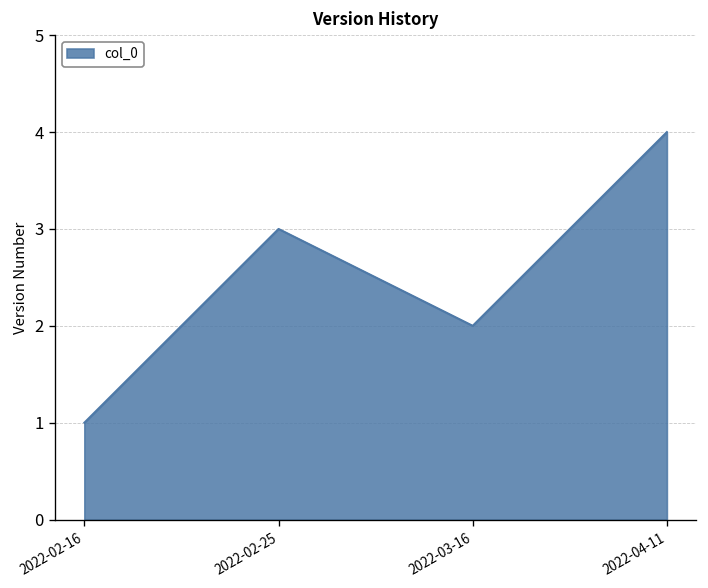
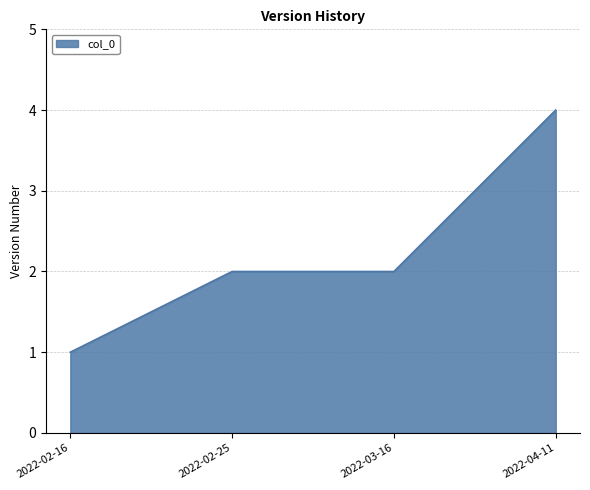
2022-02-25: 3 -> 2
